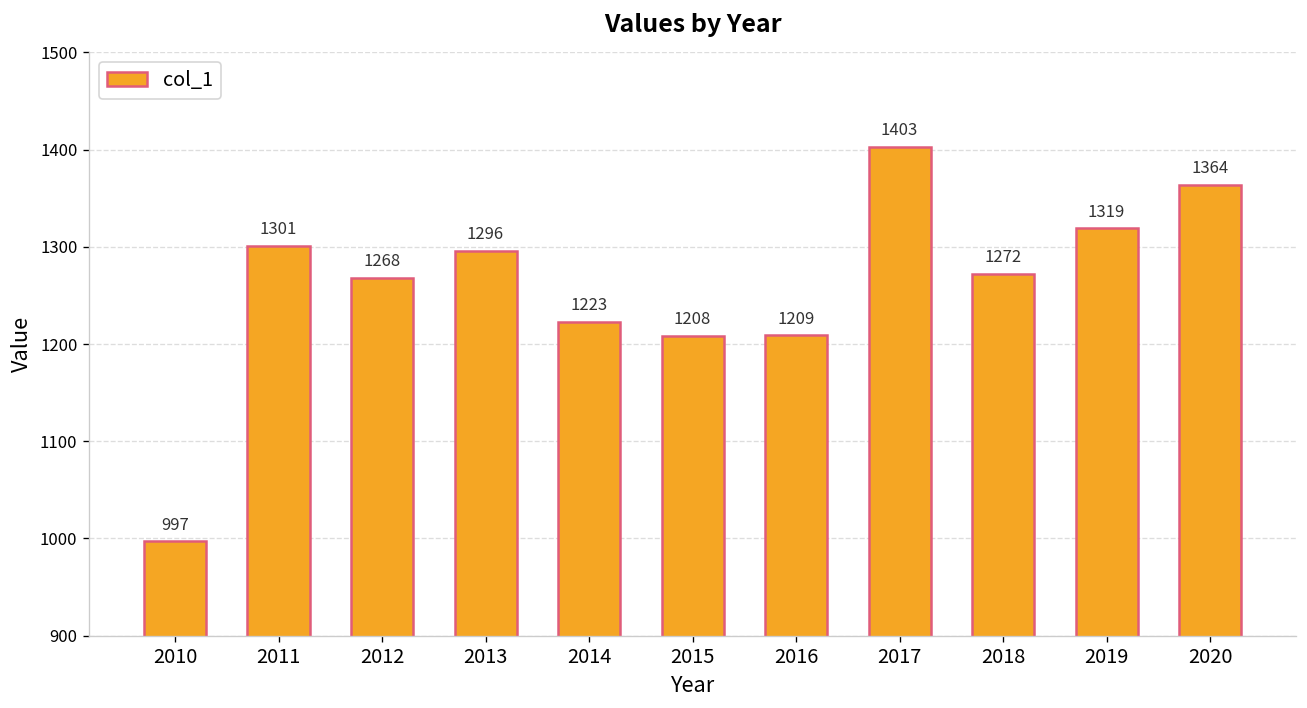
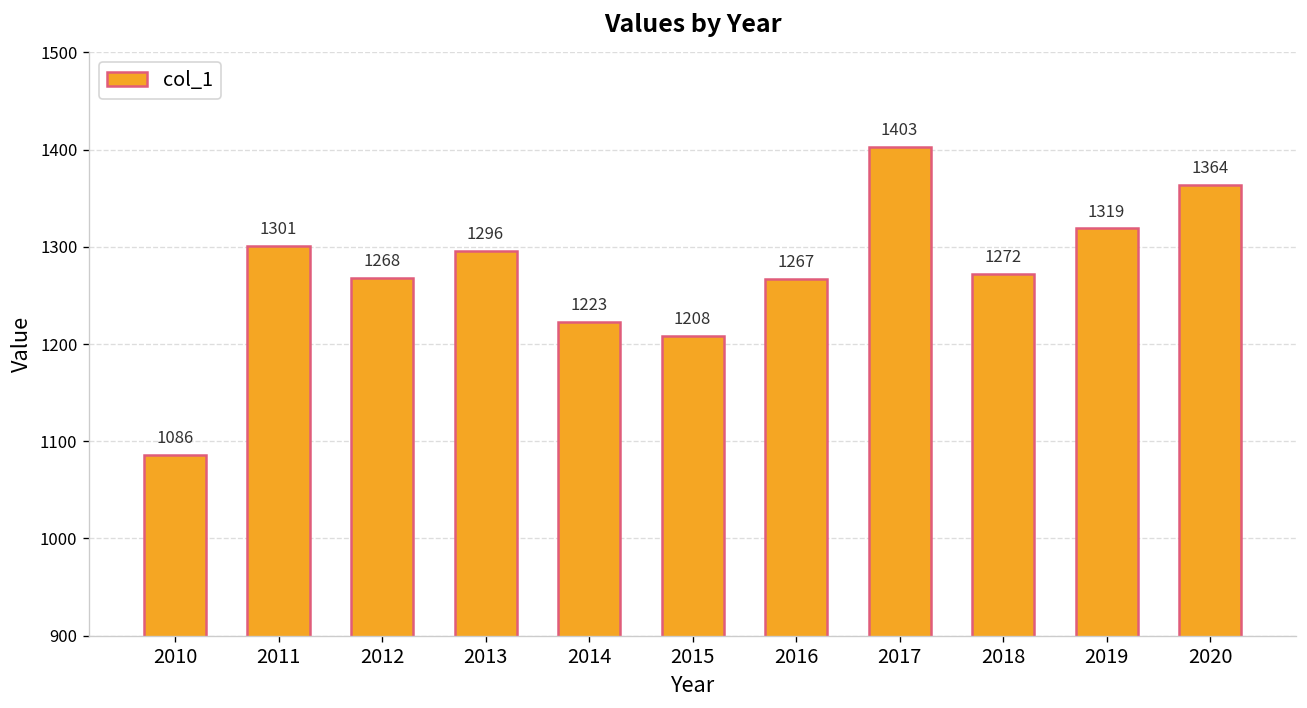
2010: 997 -> 1086
2016: 1209 -> 1267
